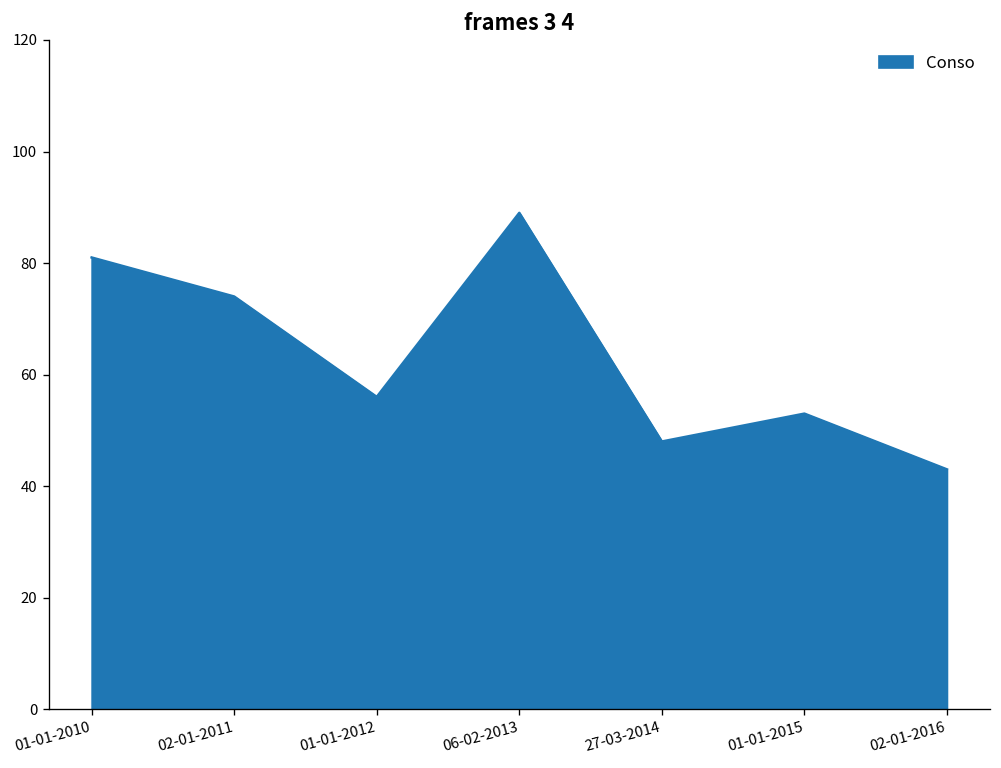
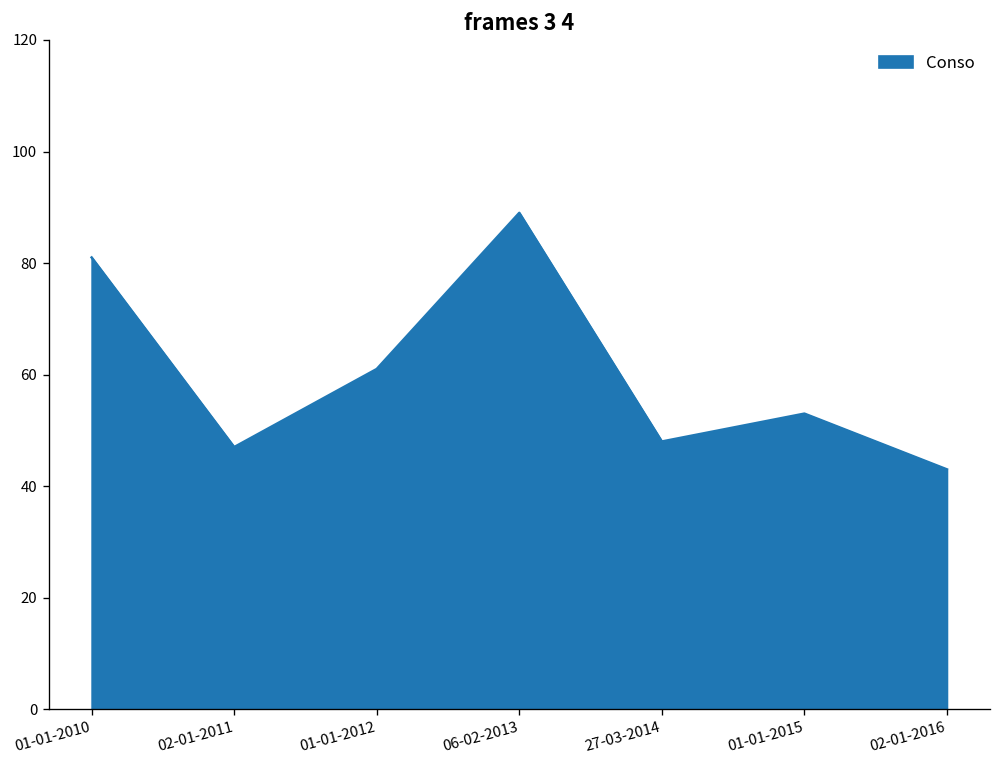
02-01-2011: 74 -> 47
01-01-2012: 56 -> 61
